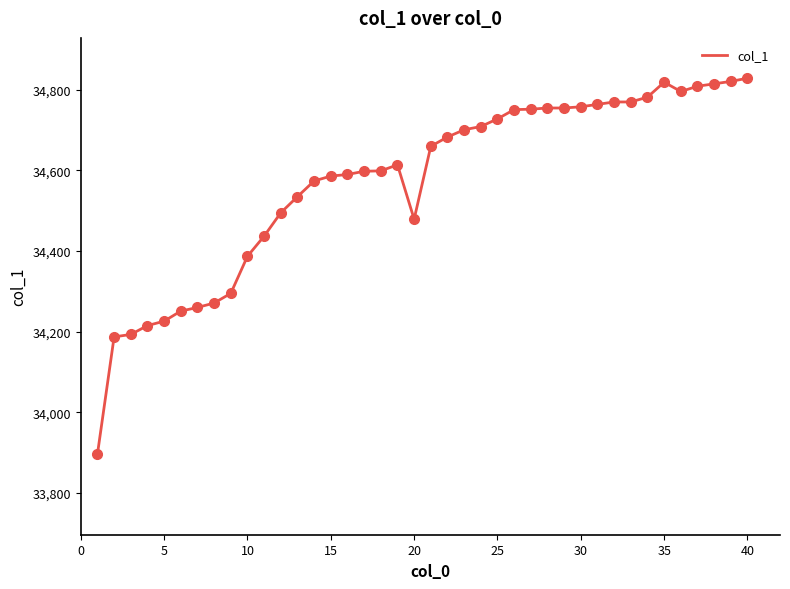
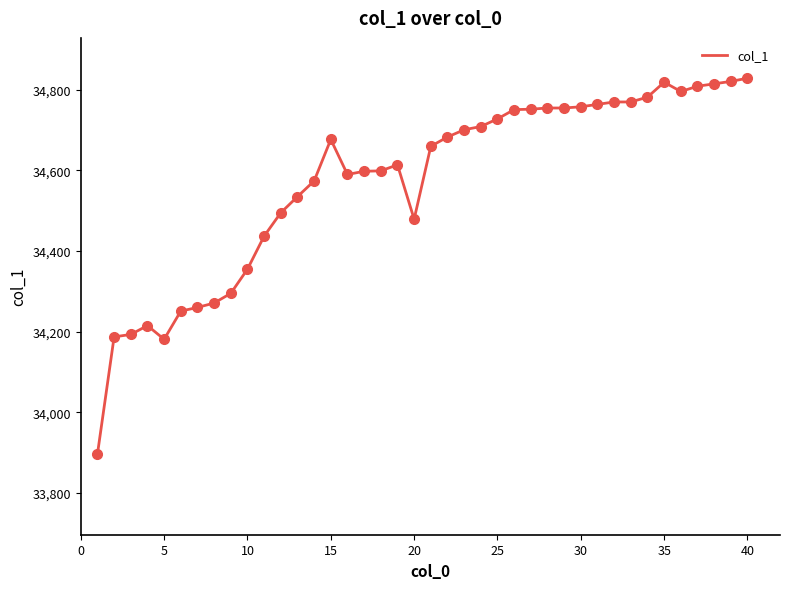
5: 34,230 -> 34,180
10: 34,390 -> 34,360
15: 34,590 -> 34,680
